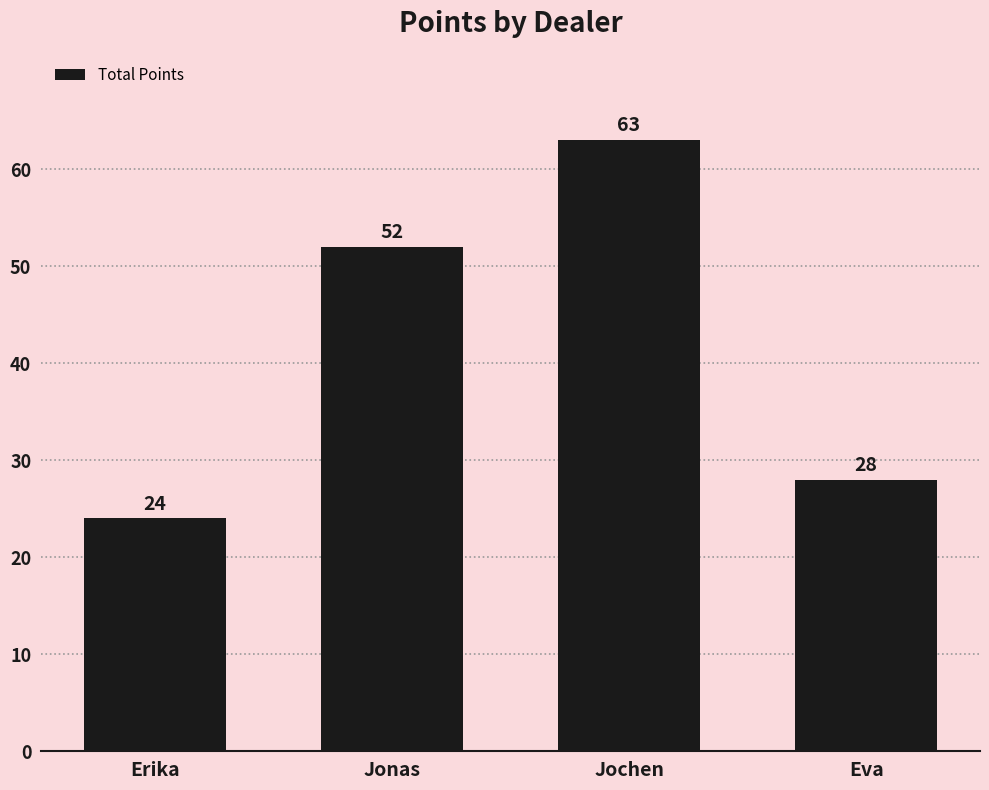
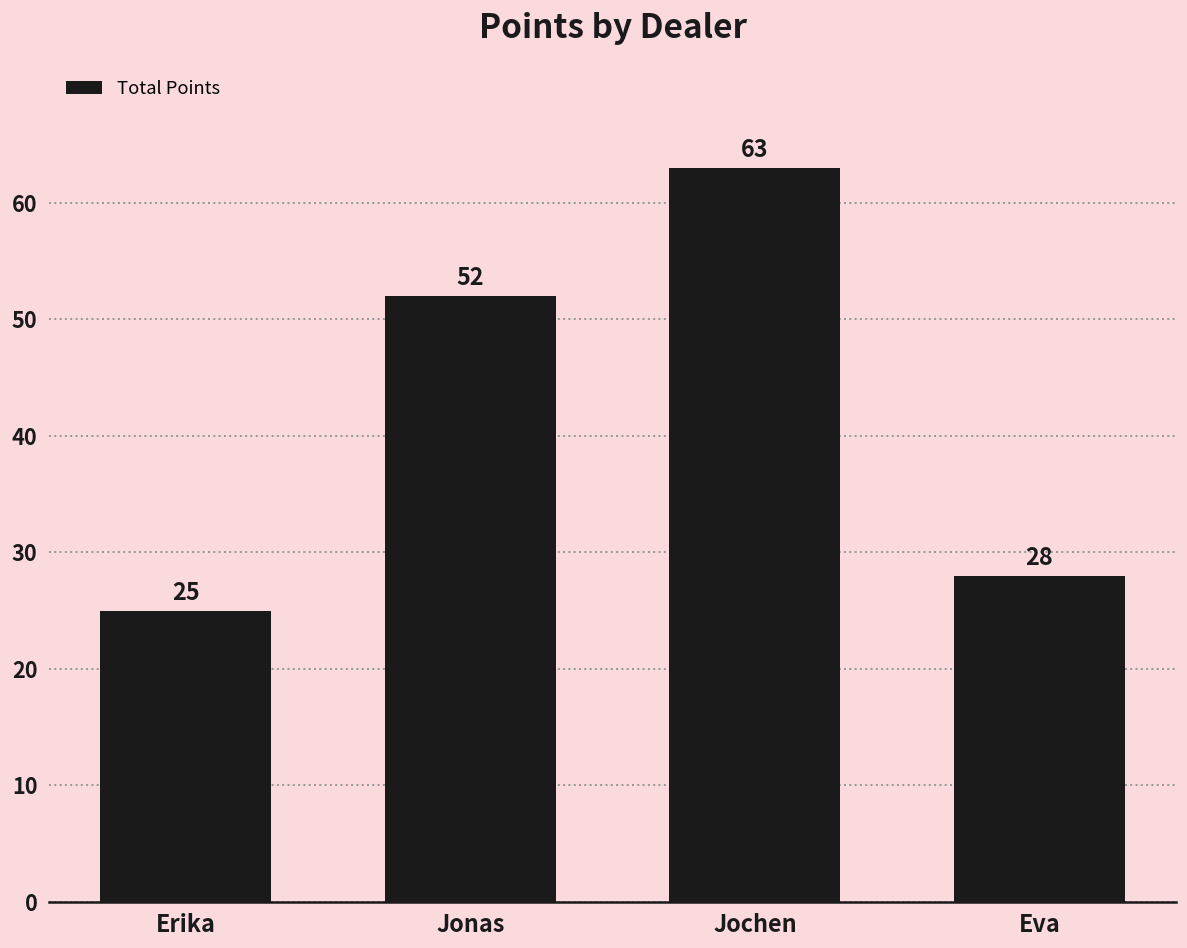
Erika: 24 -> 25
